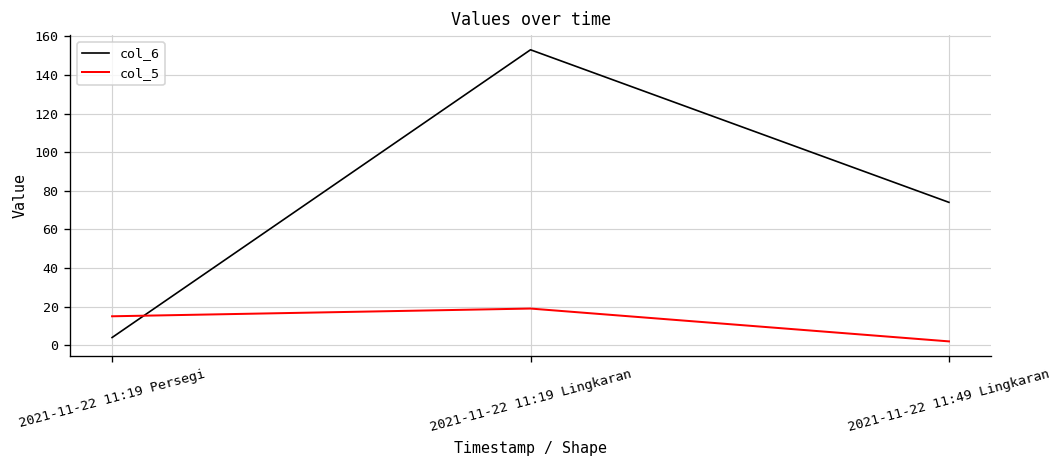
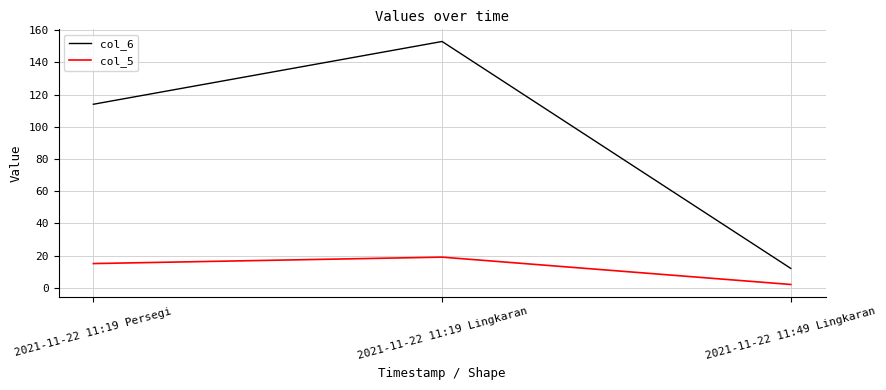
col_6, 2021-11-22 11:19 Persegi: 4 -> 114
col_6, 2021-11-22 11:49 Lingkaran: 74 -> 12
